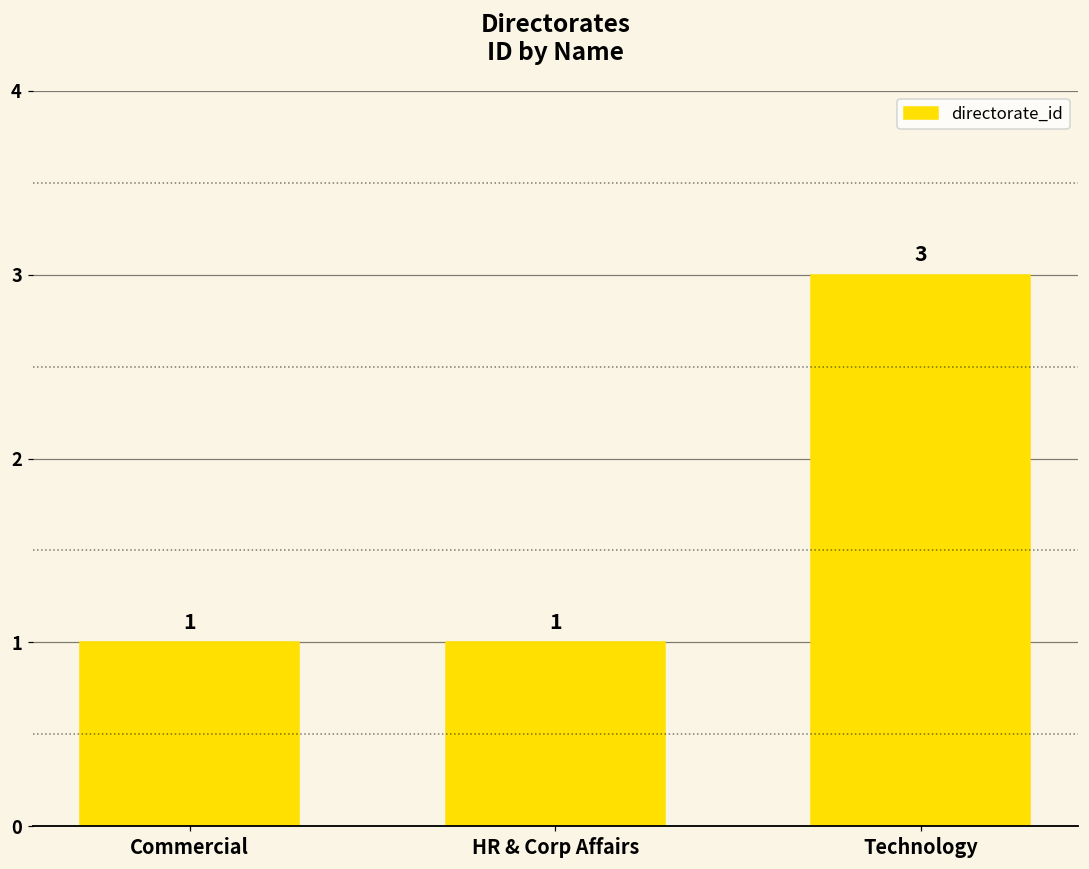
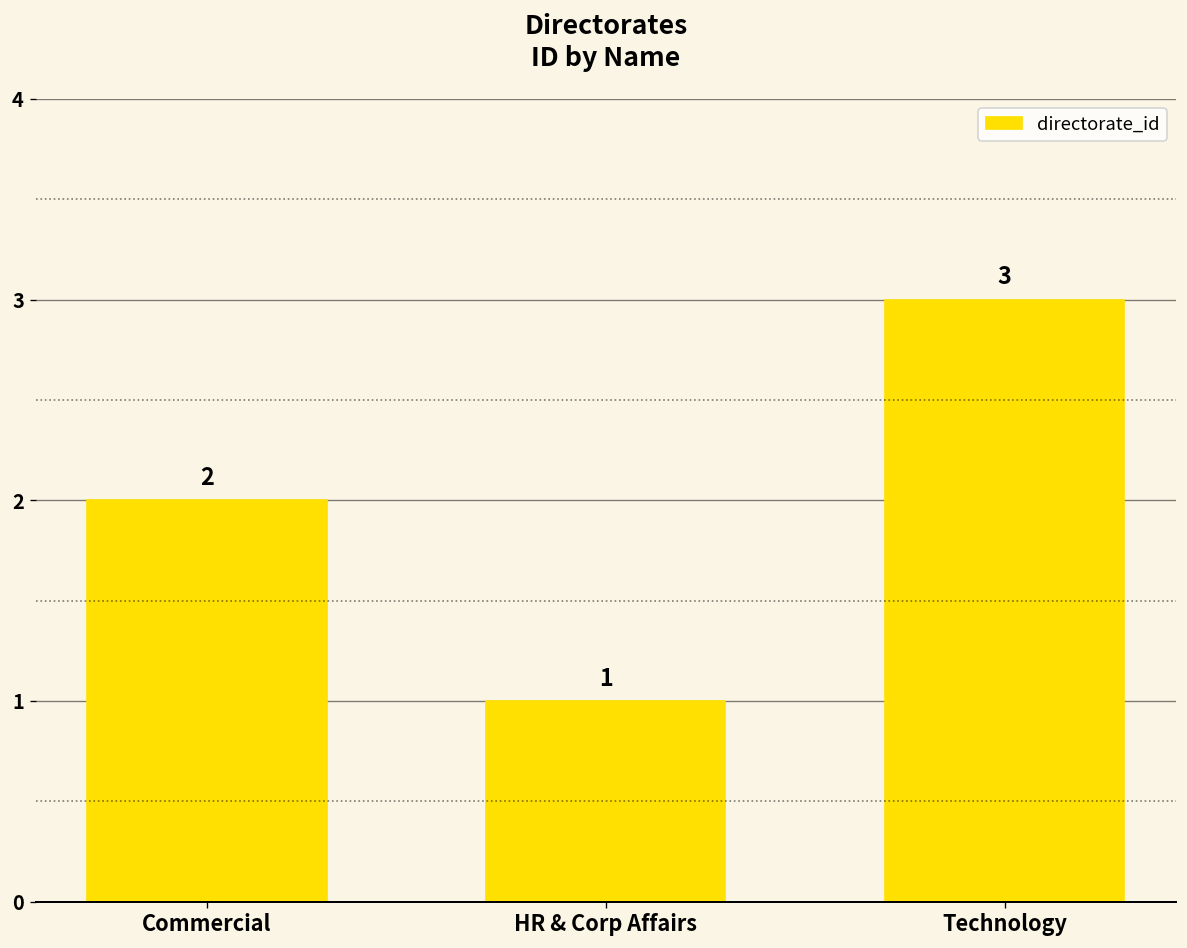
Commercial: 1 -> 2
